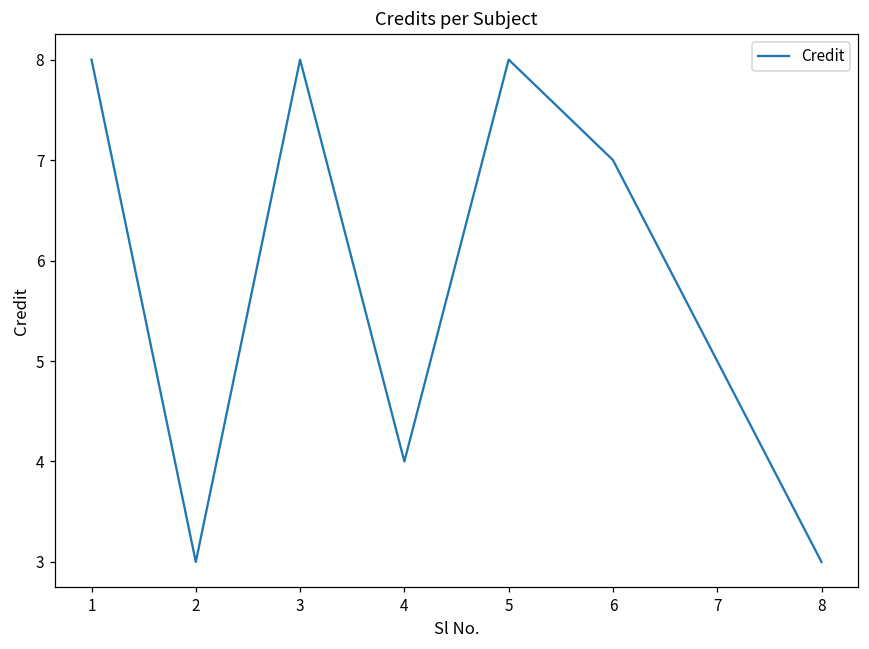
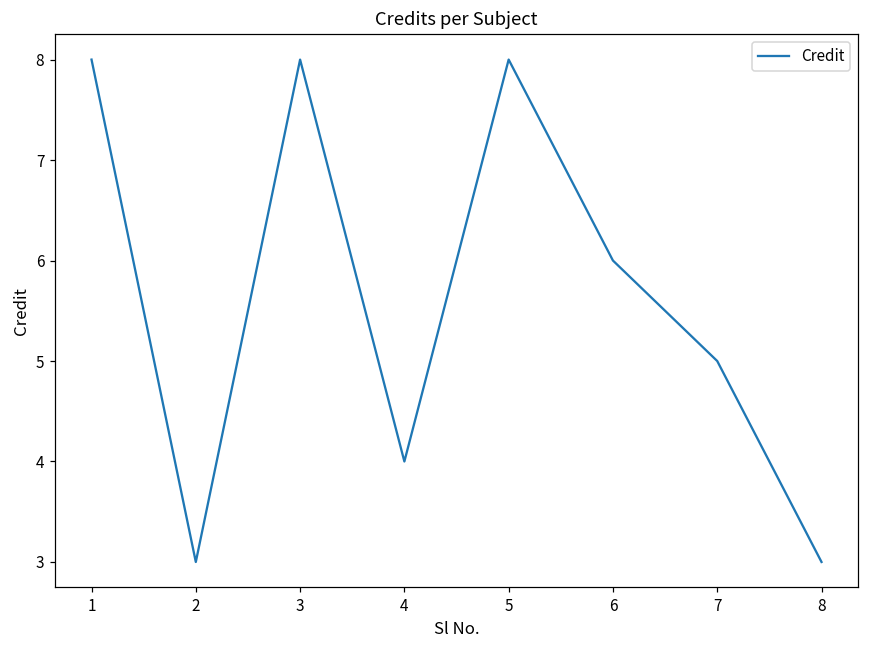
6: 7 -> 6
